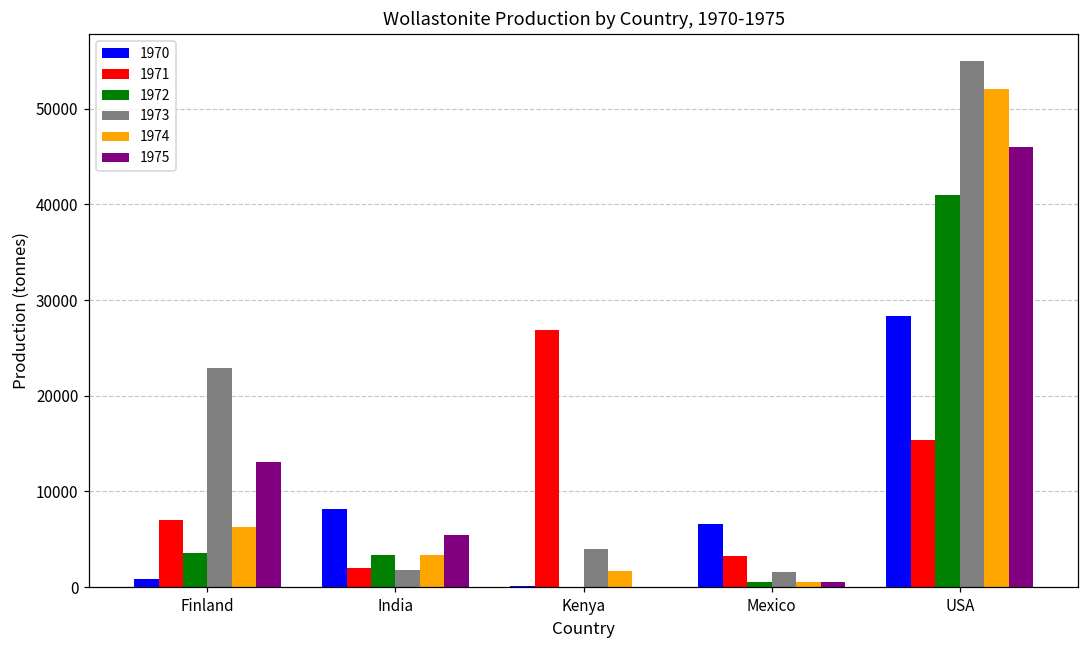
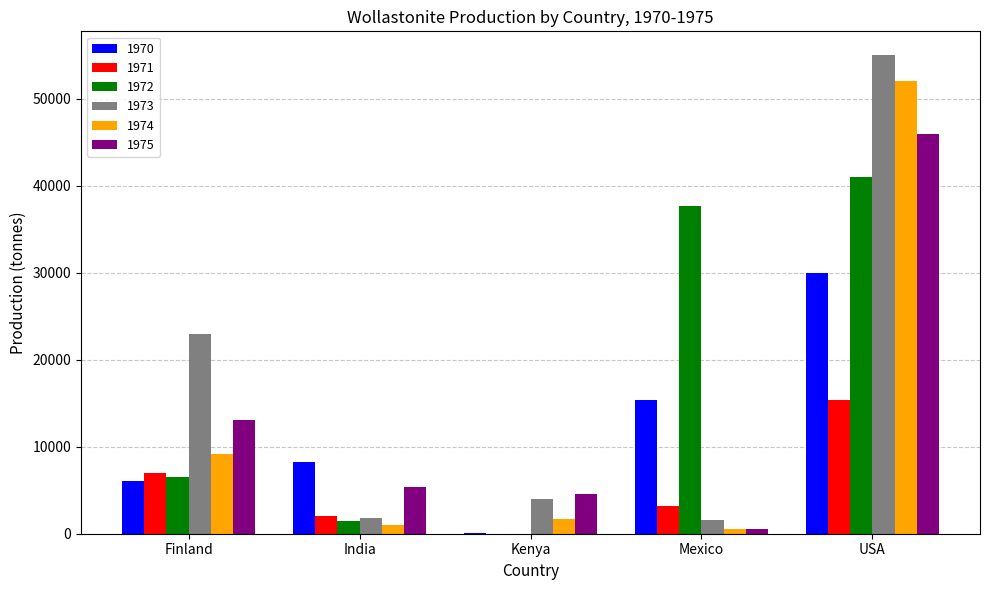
1970, Finland: 1000 -> 6000
1972, Finland: 4000 -> 6000
1974, Finland: 6000 -> 9000
1972, India: 3000 -> 1000
1974, India: 3000 -> 1000
1971, Kenya: 27000 -> 0
1975, Kenya: 0 -> 5000
1970, Mexico: 7000 -> 15000
1972, Mexico: 1000 -> 38000
1970, USA: 28000 -> 30000
